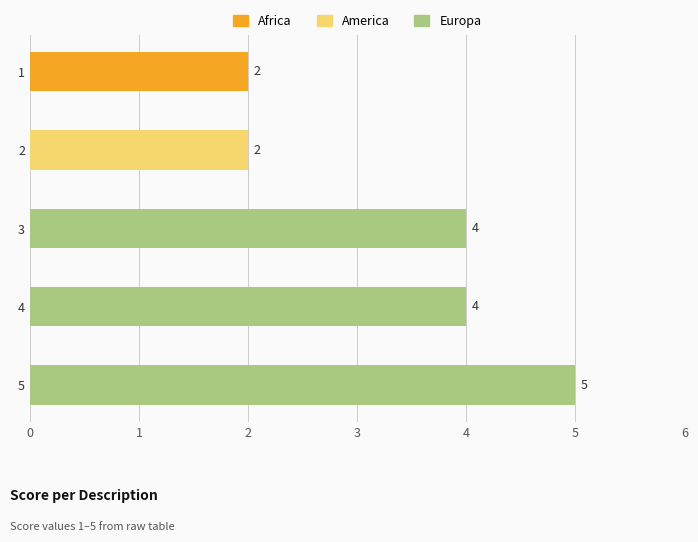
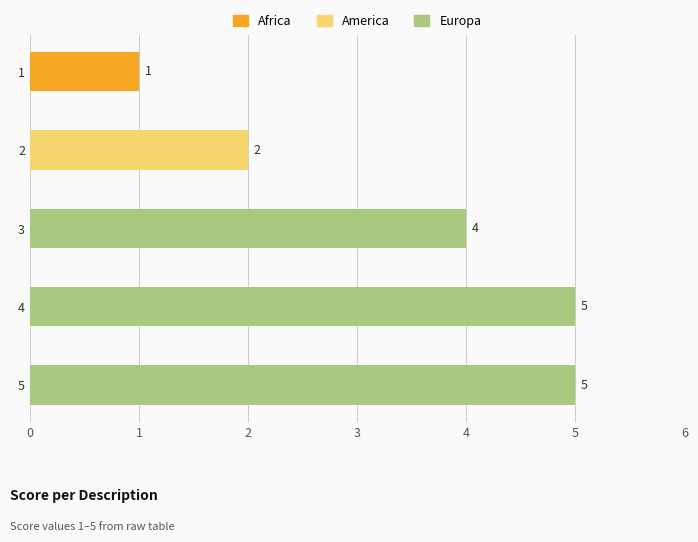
1: 2 -> 1
4: 4 -> 5
